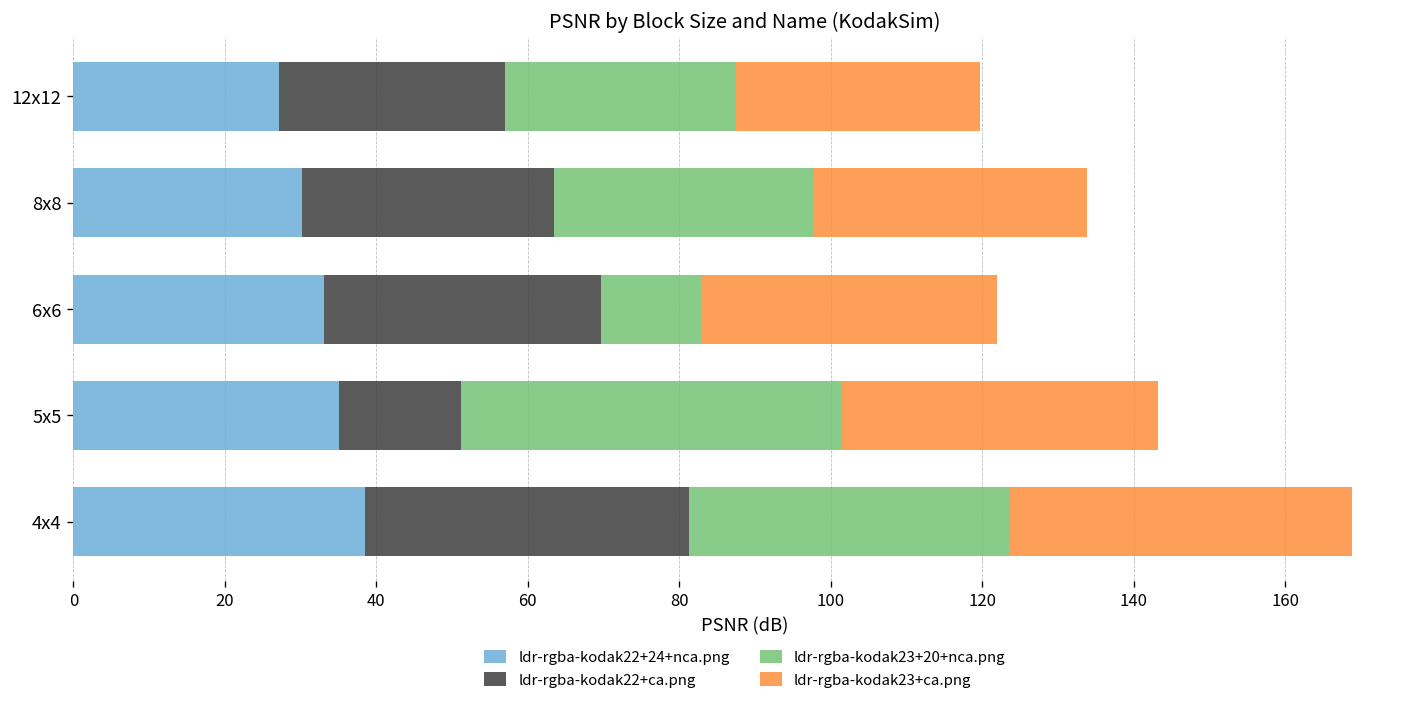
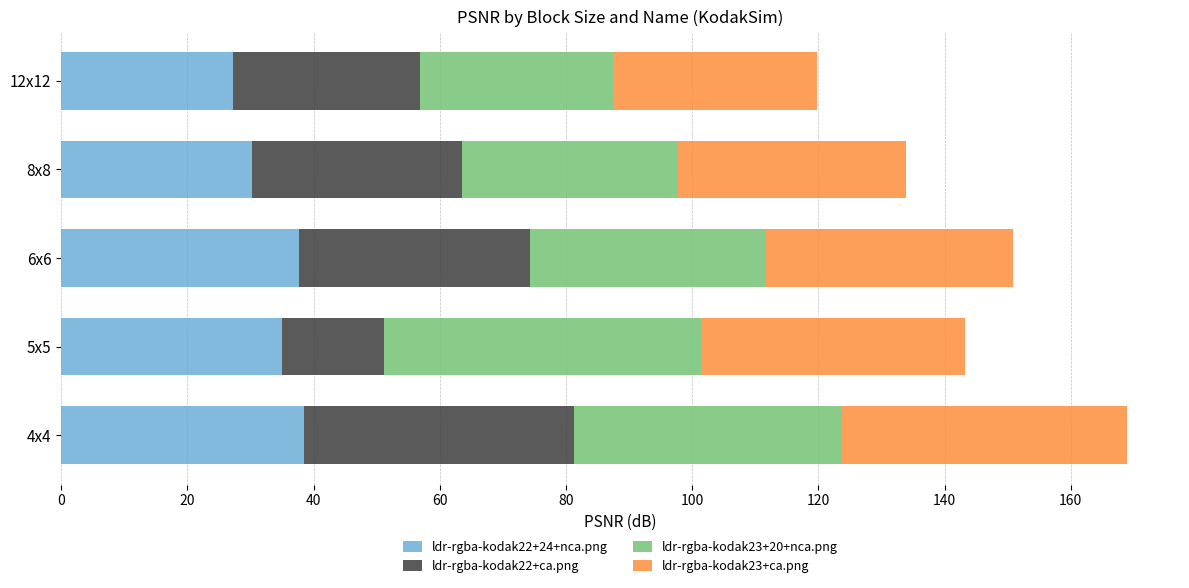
ldr-rgba-kodak22+24+nca.png, 6x6: 33 -> 38
ldr-rgba-kodak23+20+nca.png, 6x6: 13 -> 37
